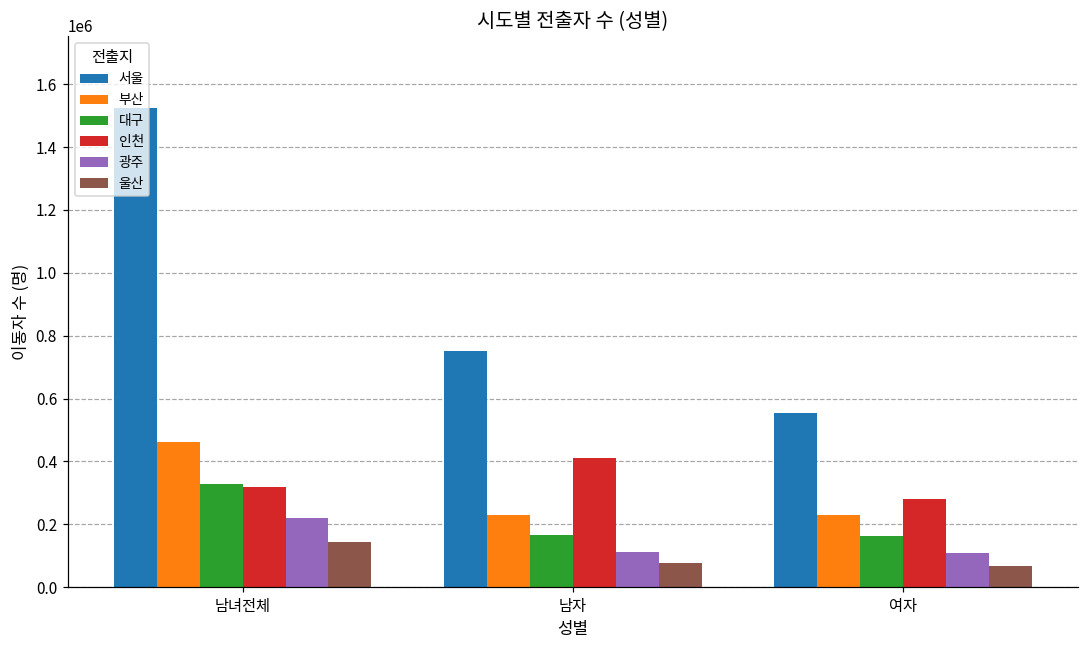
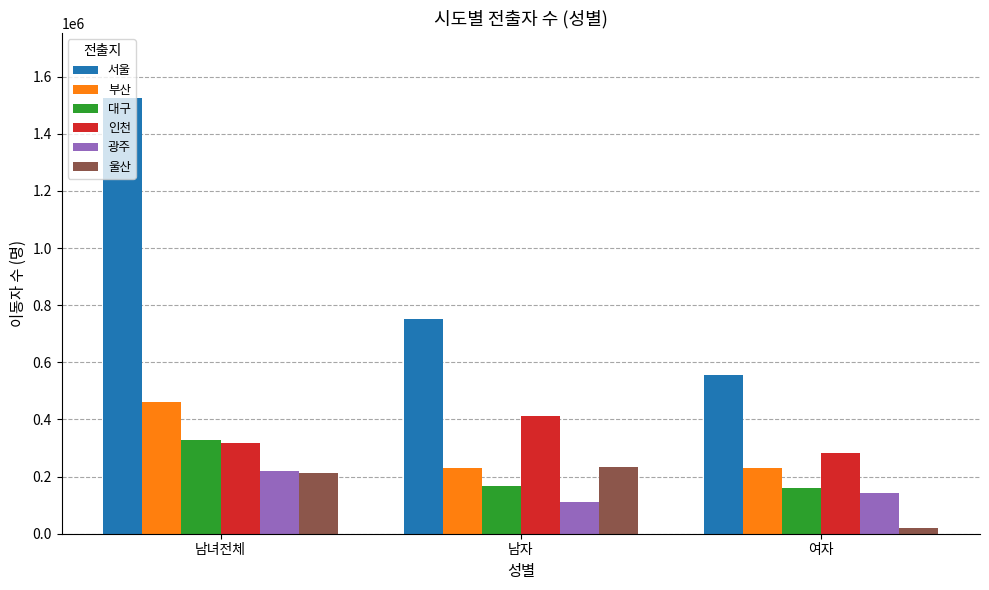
울산, 남녀전체: 140000 -> 210000
울산, 남자: 80000 -> 230000
광주, 여자: 110000 -> 140000
울산, 여자: 70000 -> 20000
